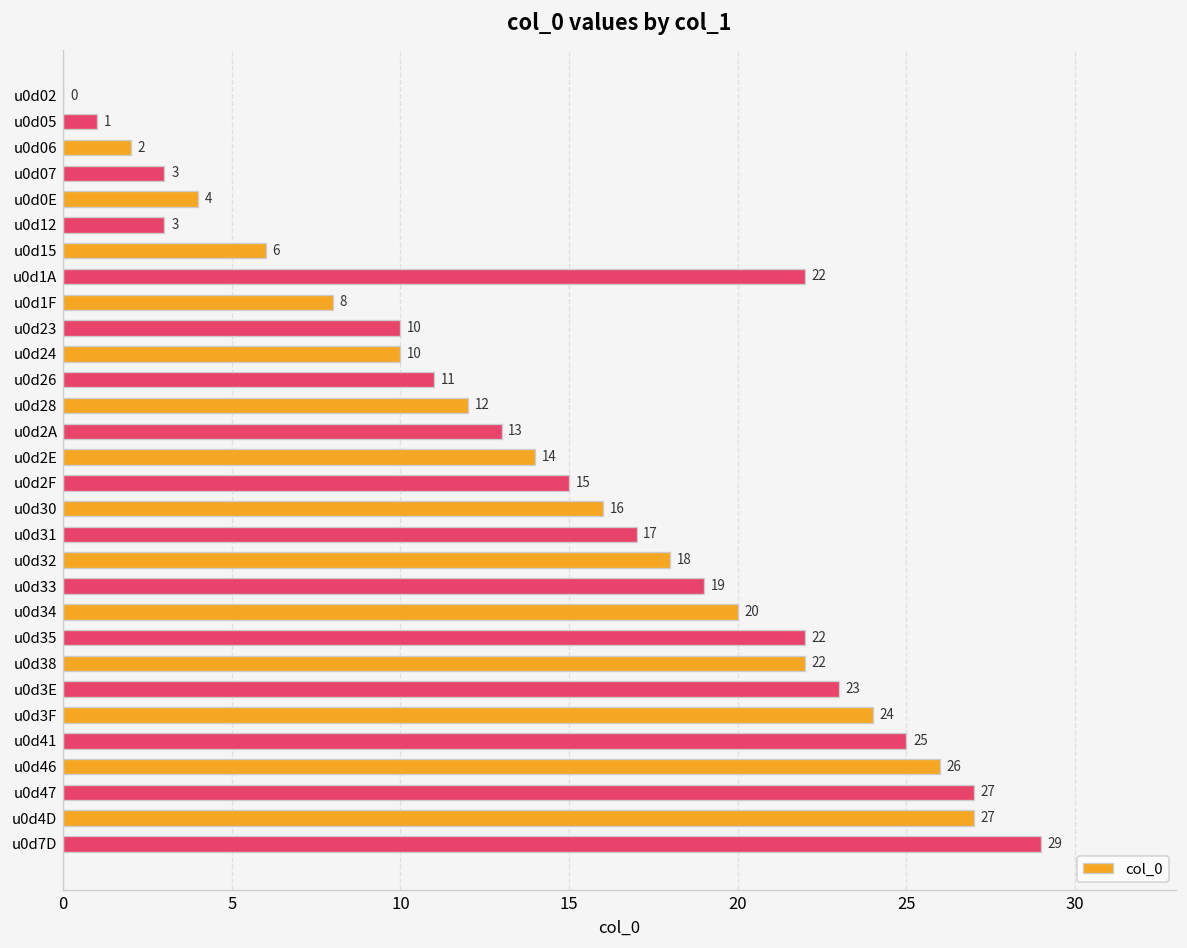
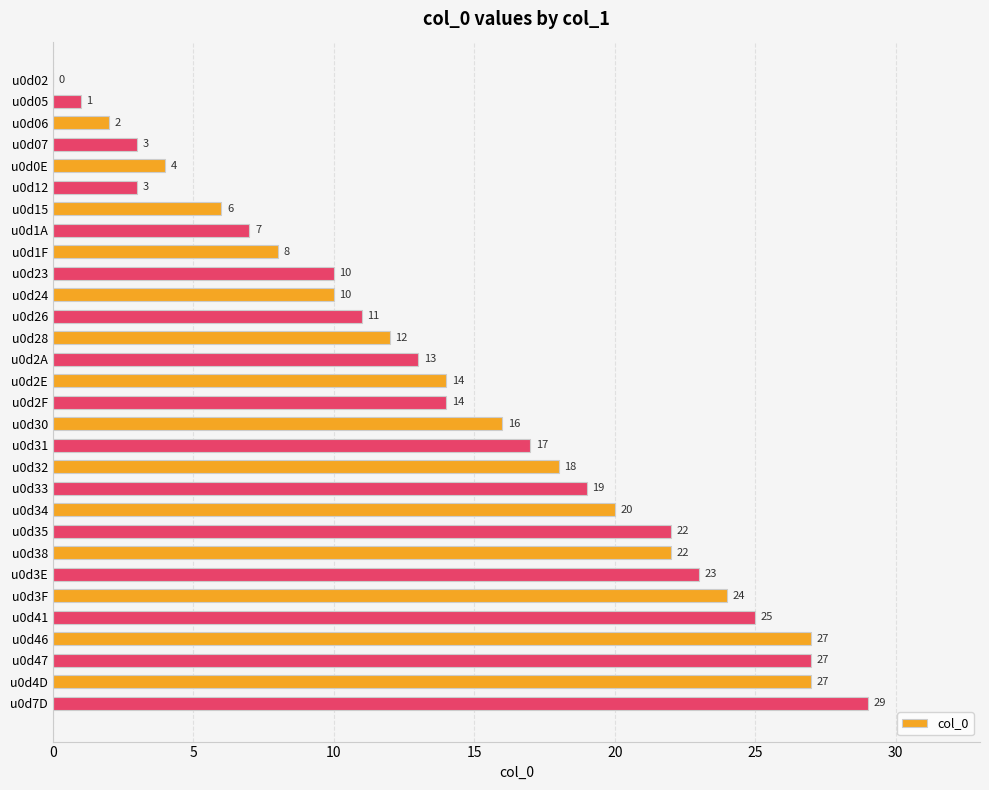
u0d1A: 22 -> 7
u0d2F: 15 -> 14
u0d46: 26 -> 27
